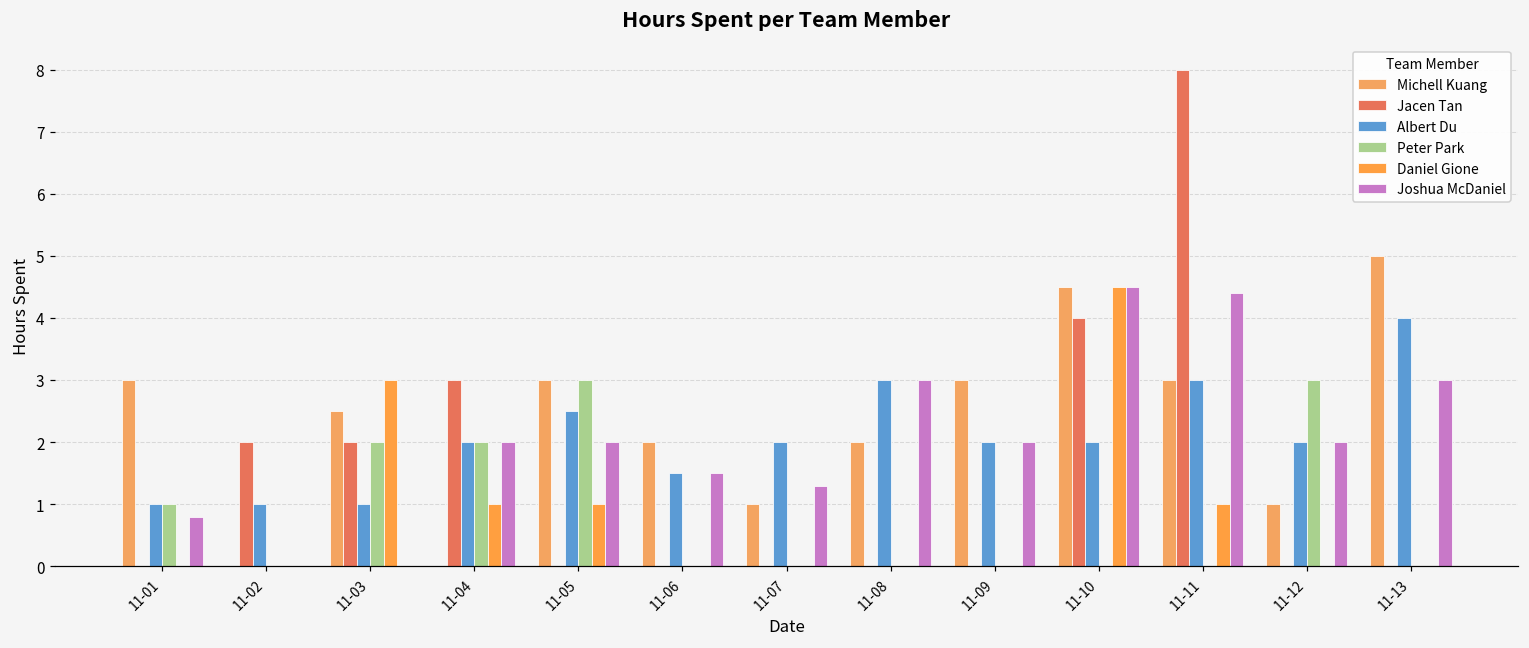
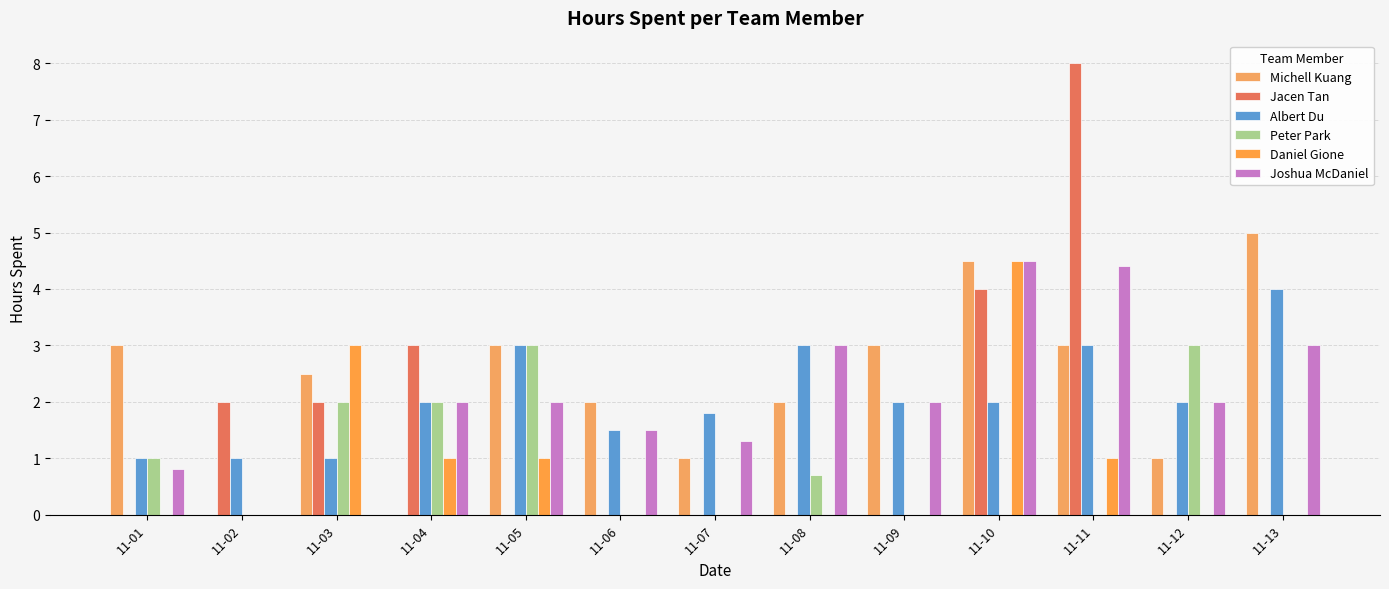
Albert Du, 11-05: 2.5 -> 3.0
Albert Du, 11-07: 2.0 -> 1.8
Peter Park, 11-08: 0.0 -> 0.7
